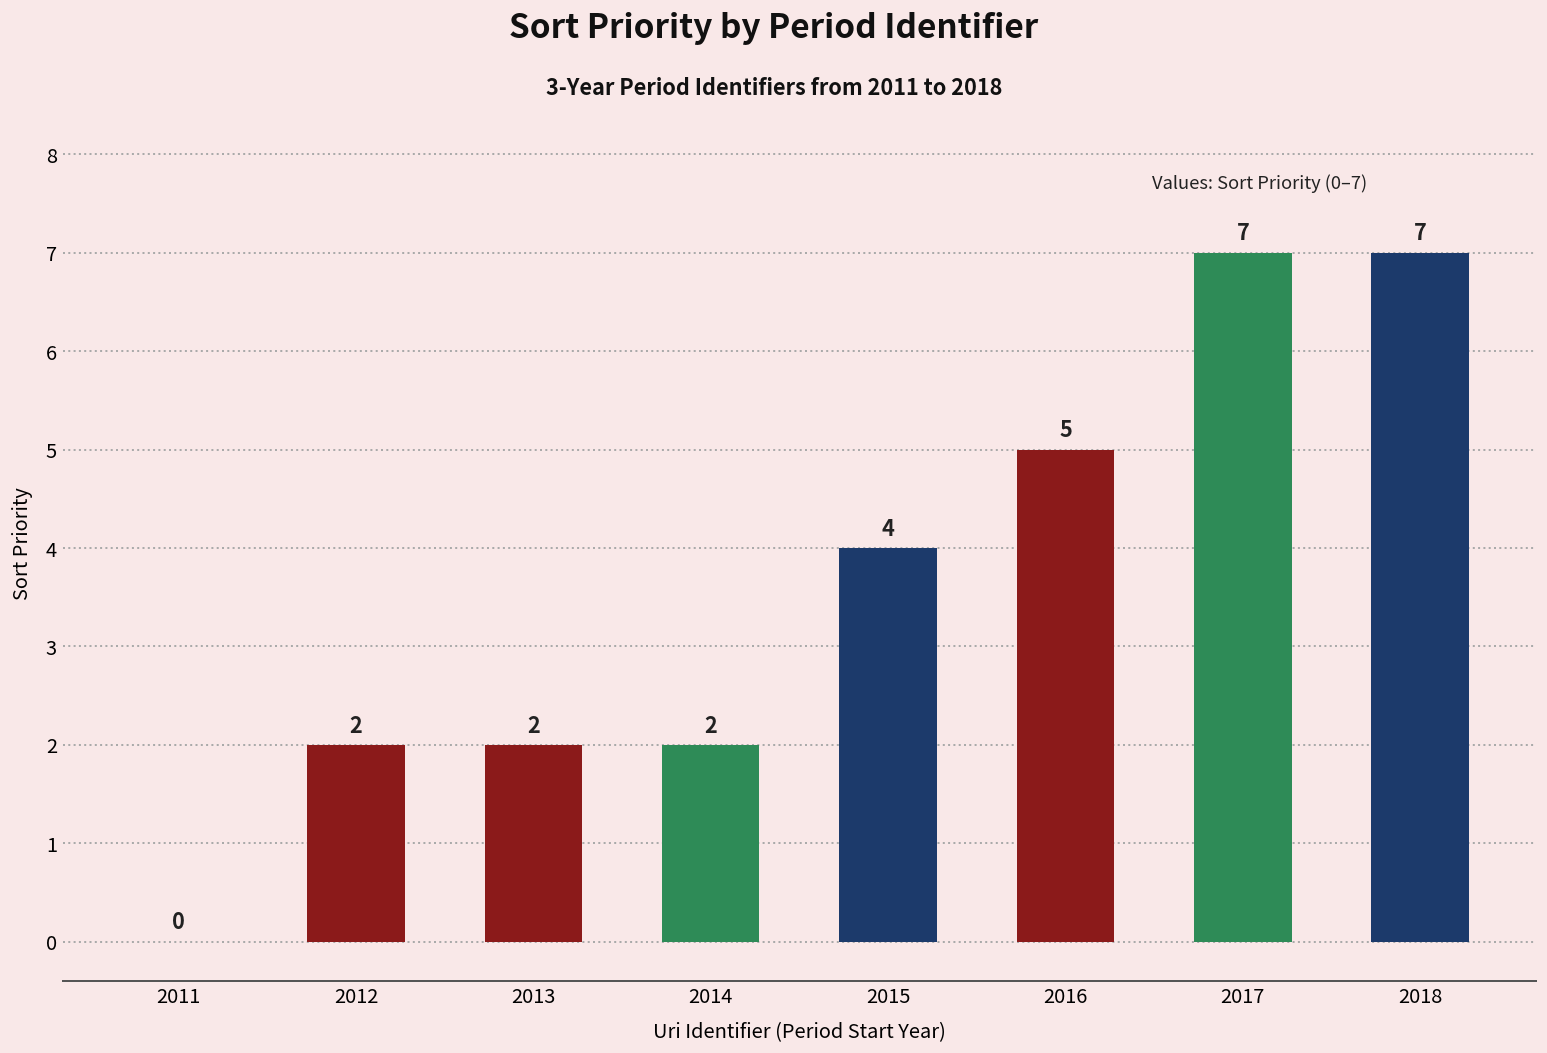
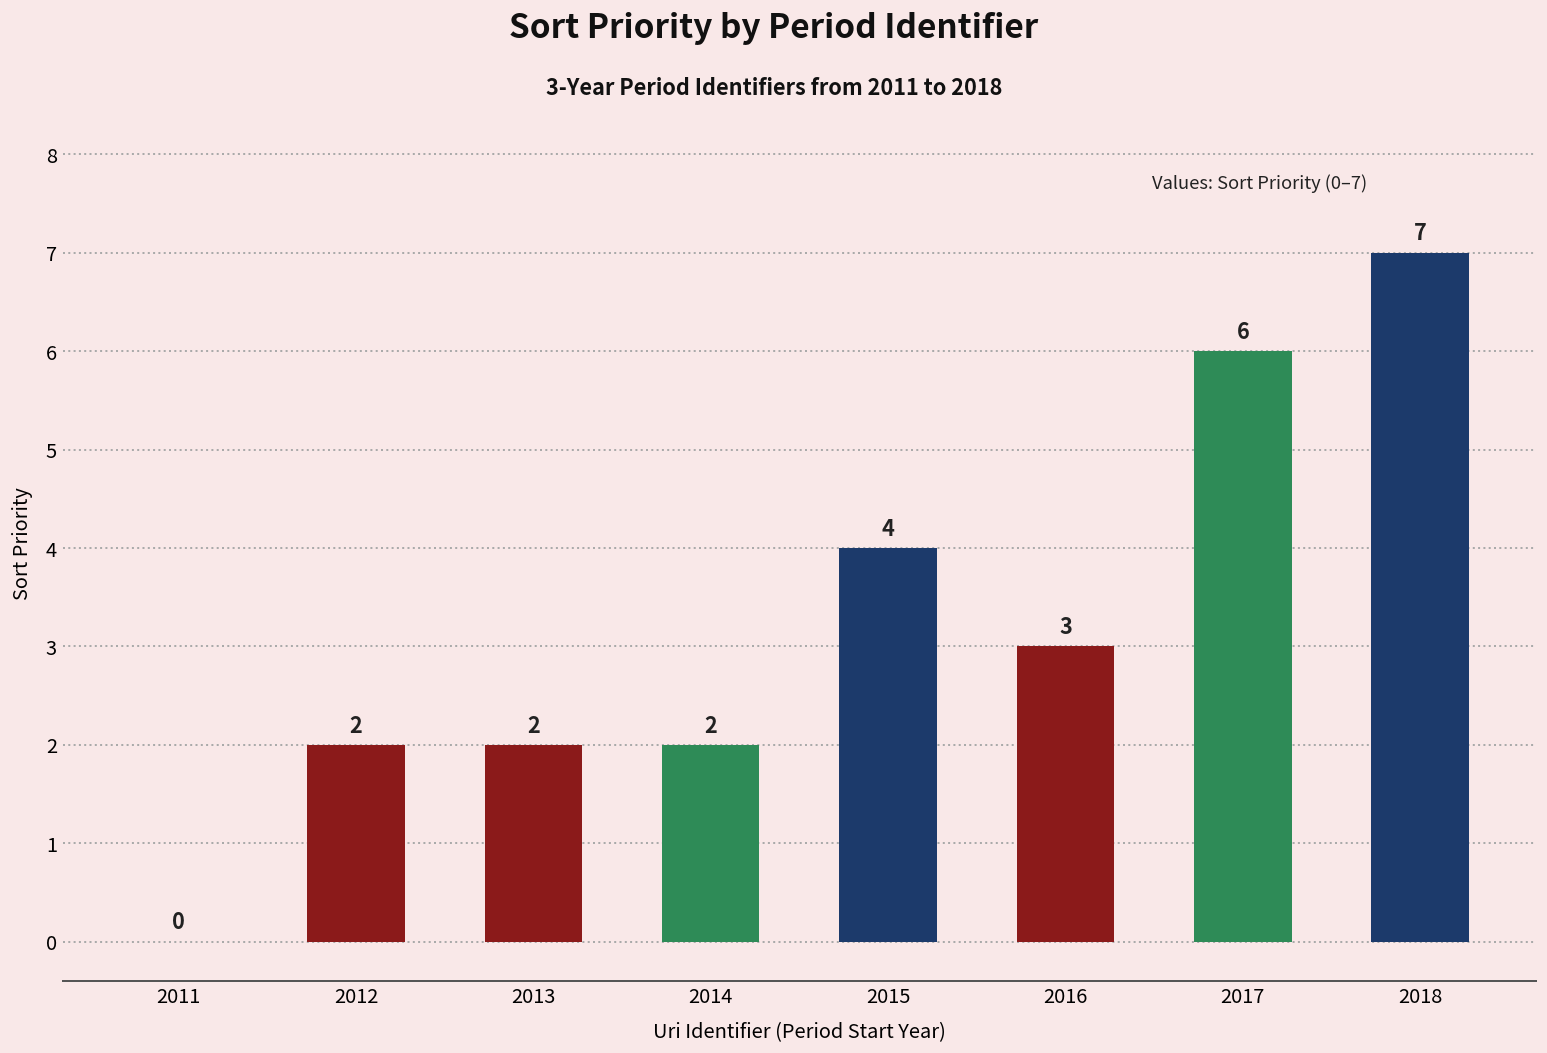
2016: 5 -> 3
2017: 7 -> 6
